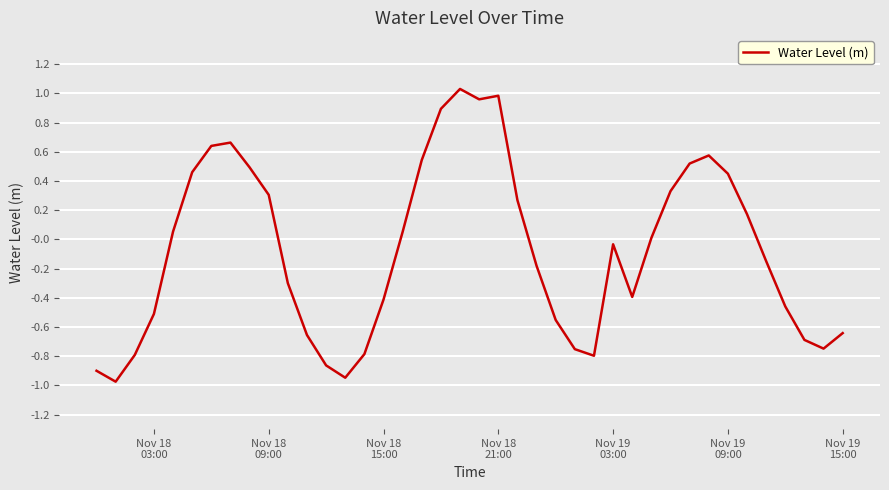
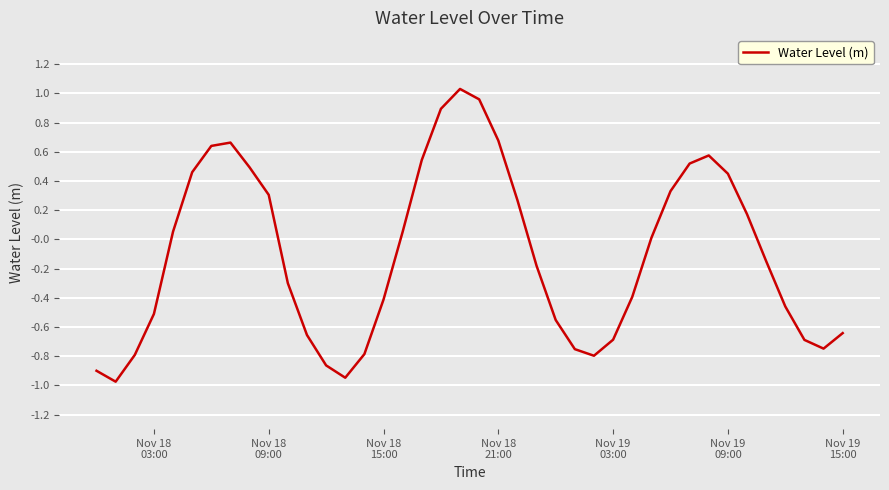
Nov 18 21:00: 0.98 -> 0.68
Nov 19 03:00: -0.03 -> -0.69
